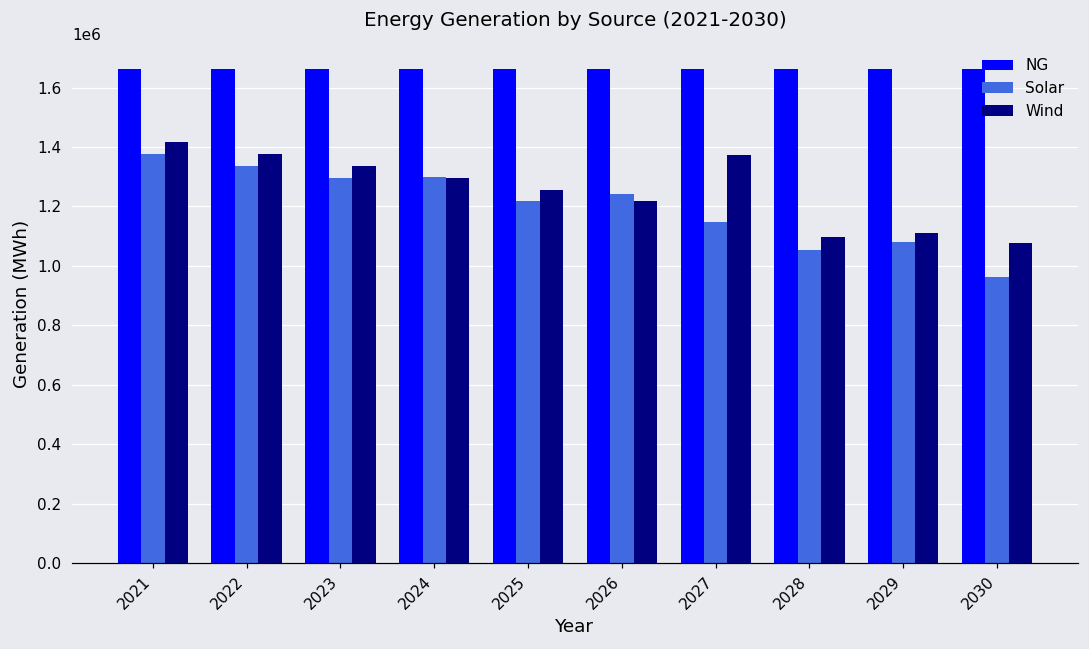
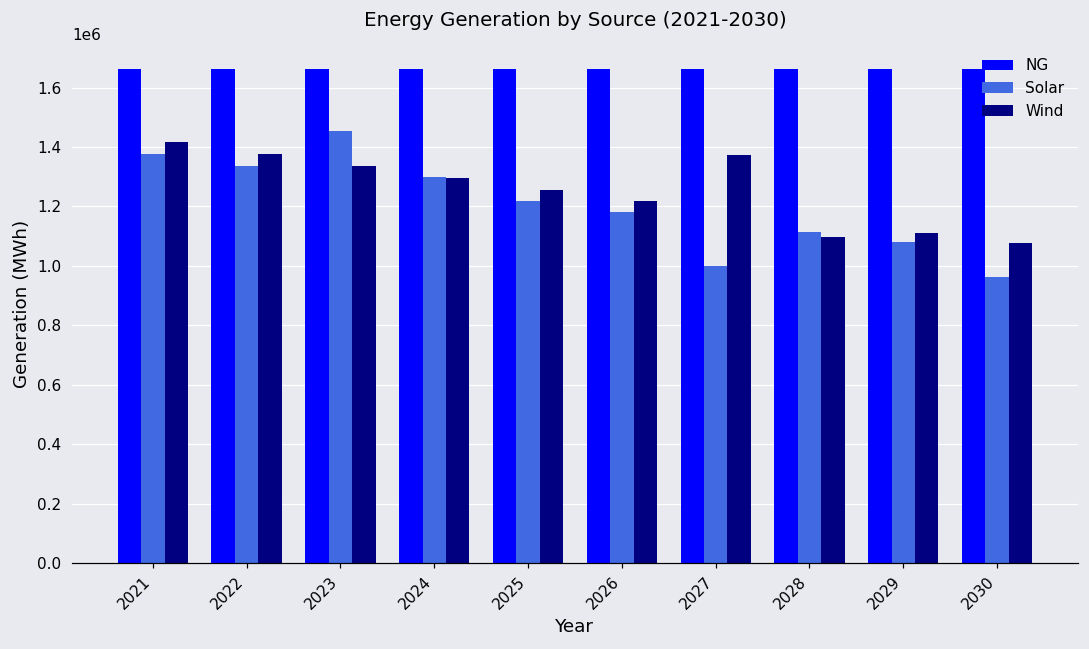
Solar, 2023: 1300000 -> 1450000
Solar, 2026: 1240000 -> 1180000
Solar, 2027: 1150000 -> 1000000
Solar, 2028: 1050000 -> 1110000
